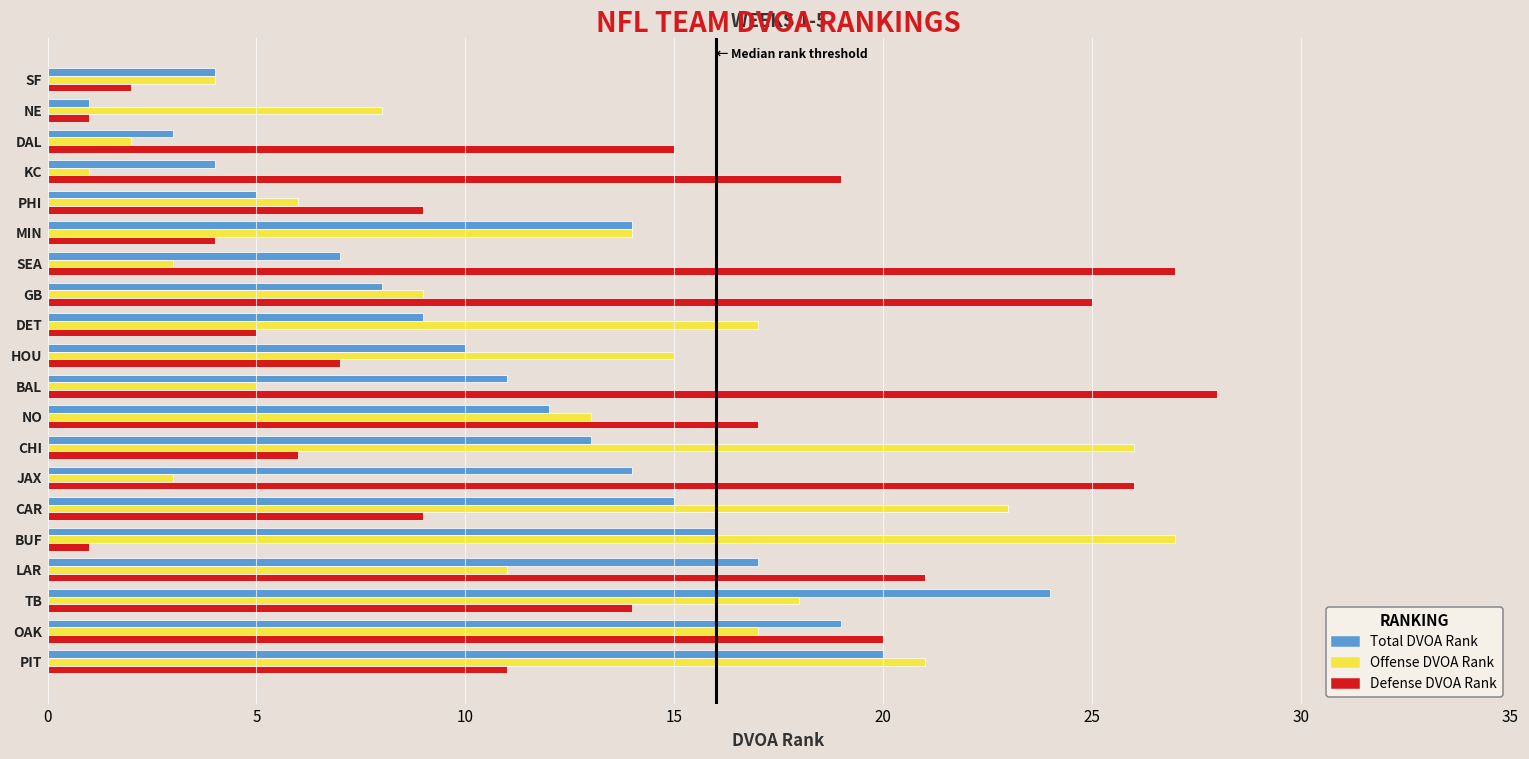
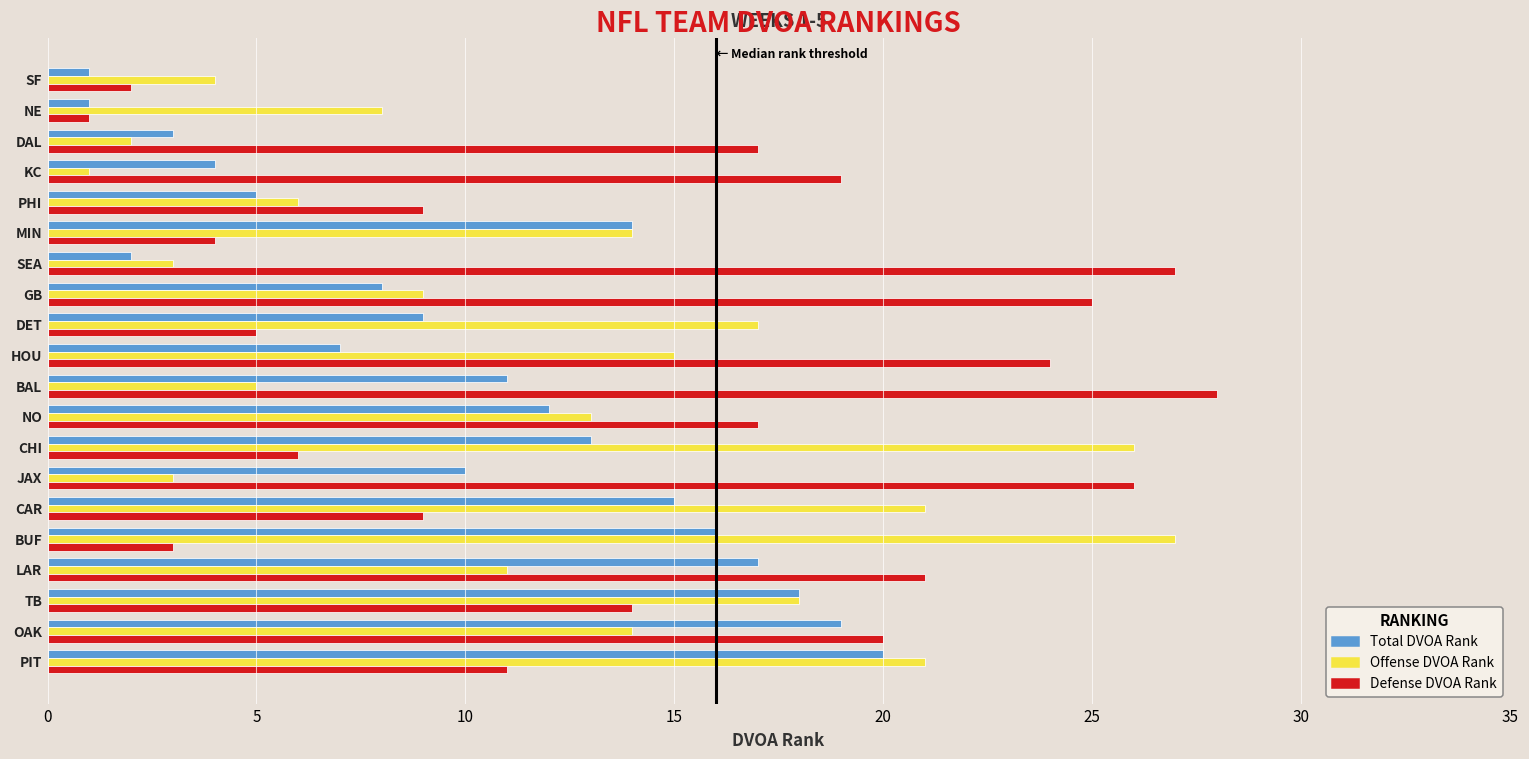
Total DVOA Rank, SF: 4 -> 1
Defense DVOA Rank, DAL: 15 -> 17
Total DVOA Rank, SEA: 7 -> 2
Total DVOA Rank, HOU: 10 -> 7
Defense DVOA Rank, HOU: 7 -> 24
Total DVOA Rank, JAX: 14 -> 10
Offense DVOA Rank, CAR: 23 -> 21
Defense DVOA Rank, BUF: 1 -> 3
Total DVOA Rank, TB: 24 -> 18
Offense DVOA Rank, OAK: 17 -> 14
